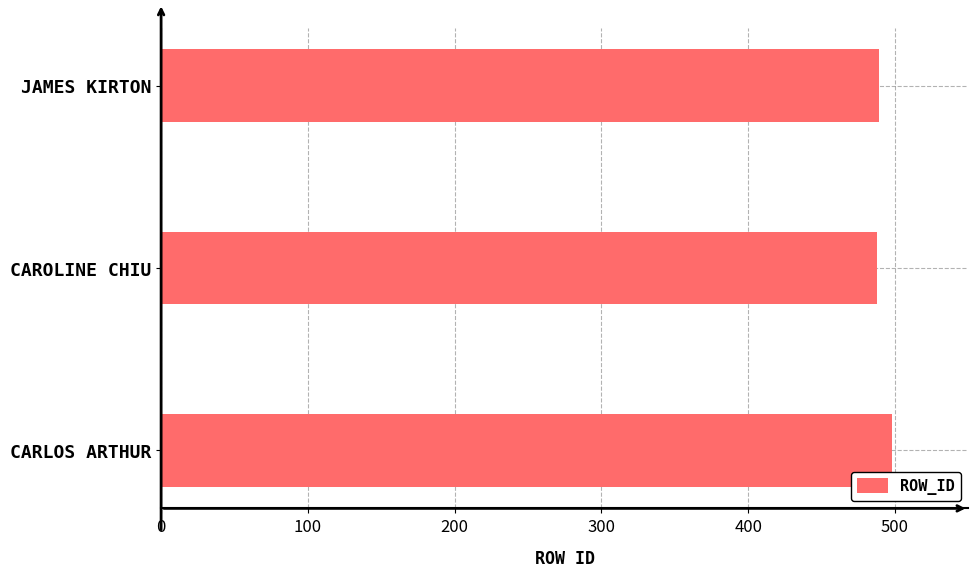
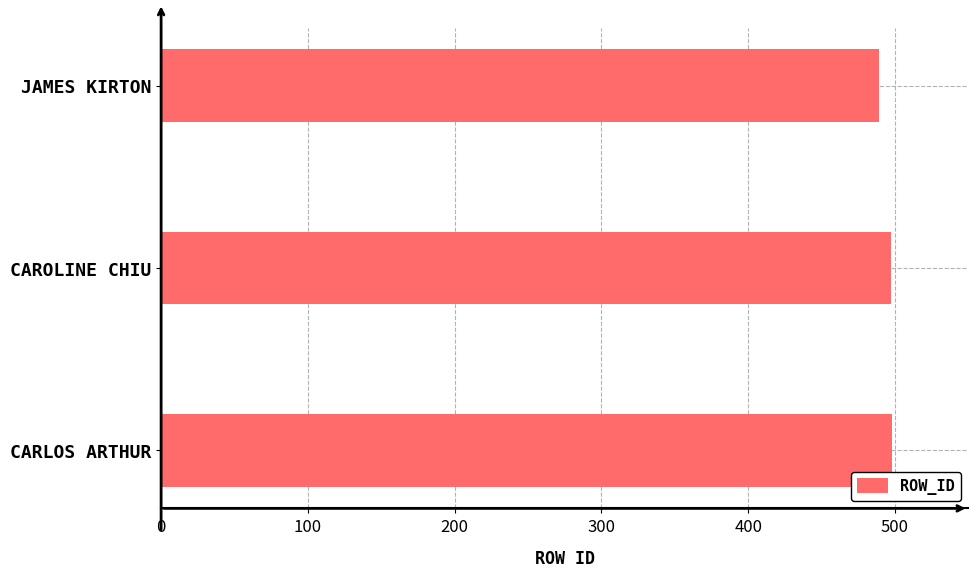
CAROLINE CHIU: 488 -> 497
